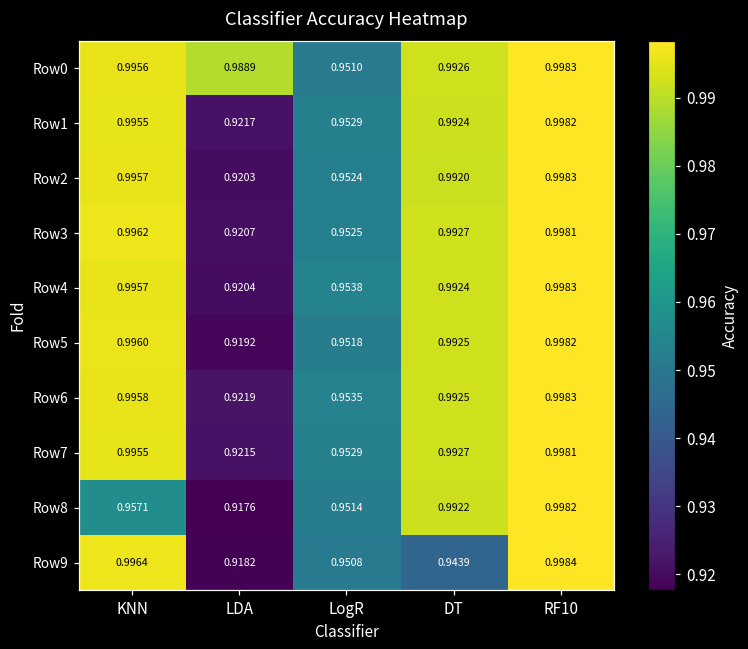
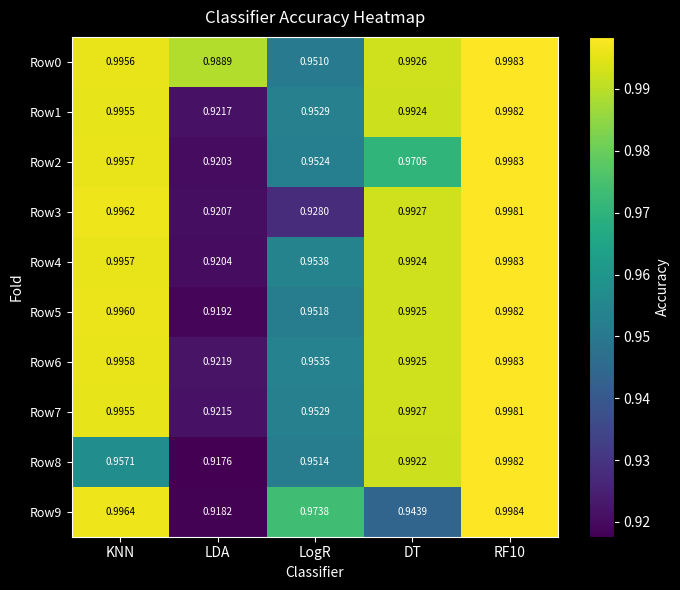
Row2, DT: 0.9920 -> 0.9705
Row3, LogR: 0.9525 -> 0.9280
Row9, LogR: 0.9508 -> 0.9738
